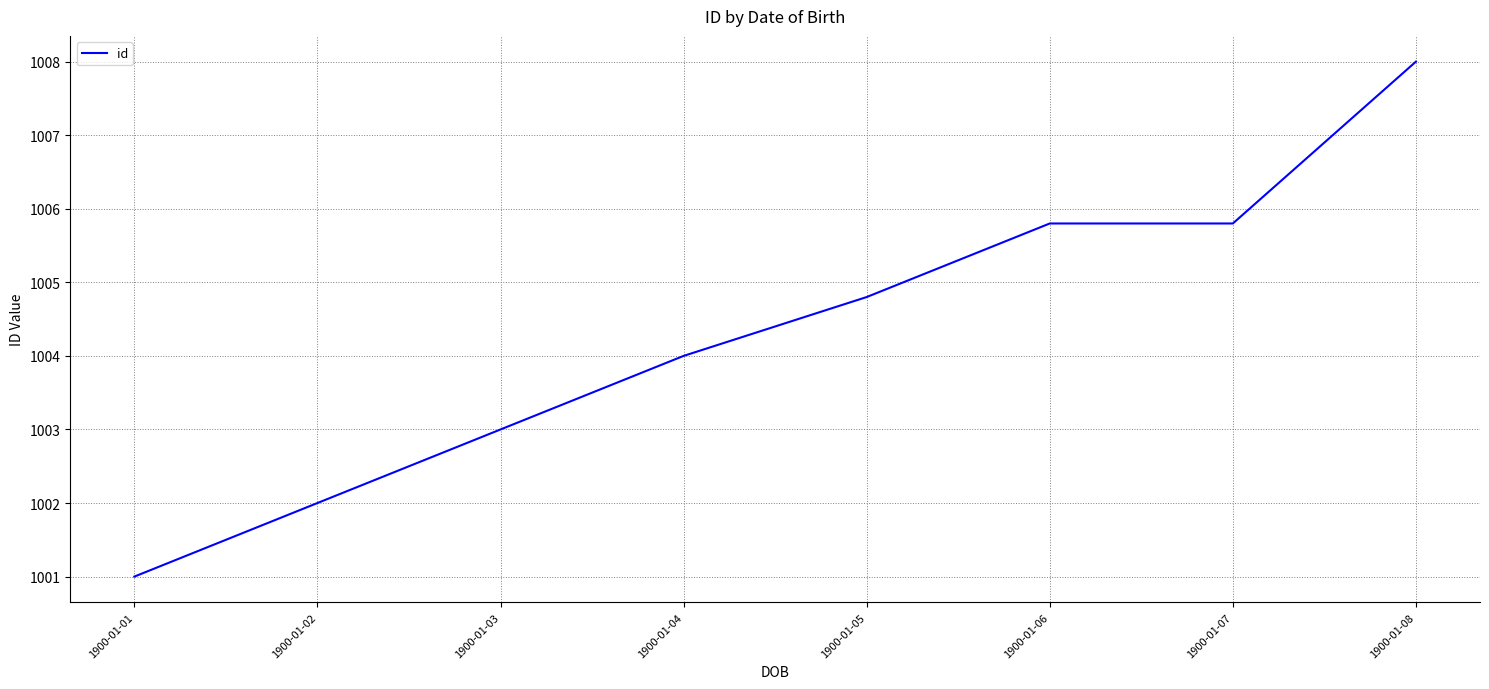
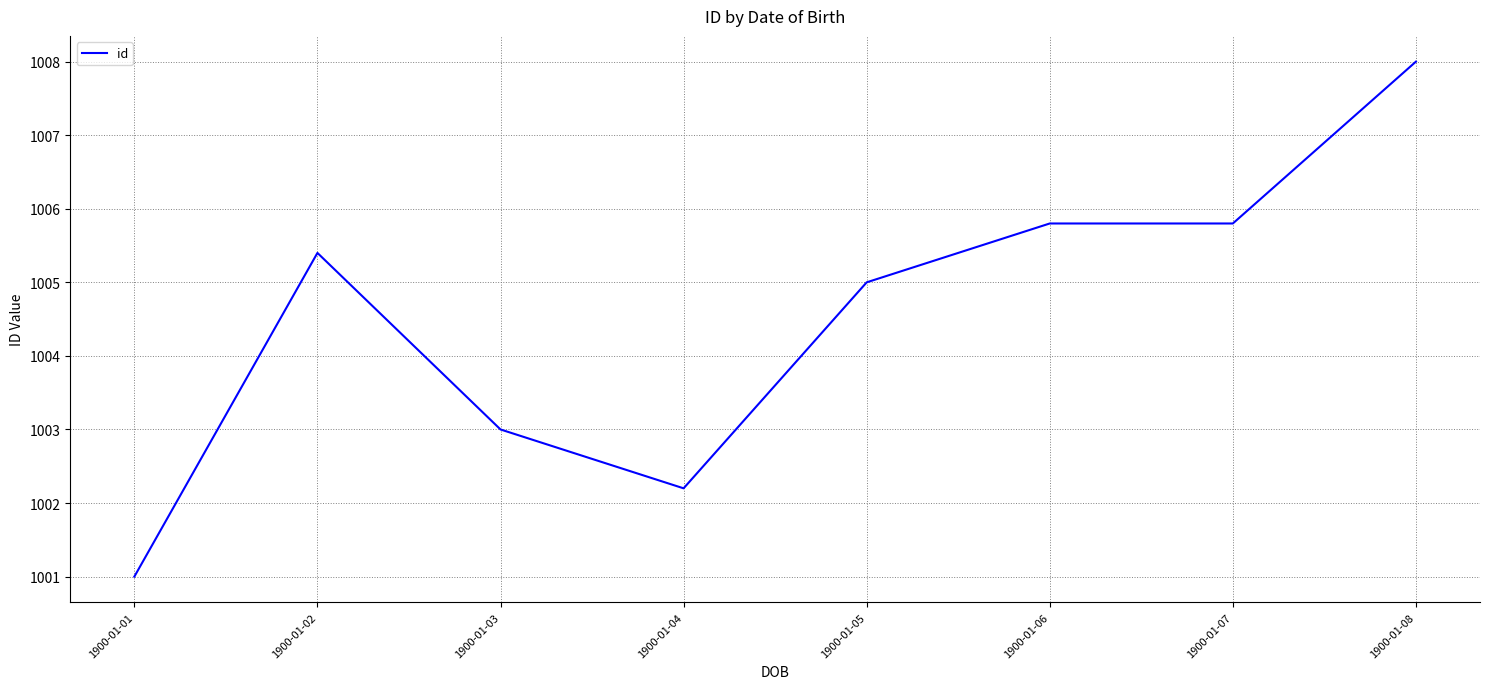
1900-01-02: 1002.0 -> 1005.4
1900-01-04: 1004.0 -> 1002.2
1900-01-05: 1004.8 -> 1005.0
